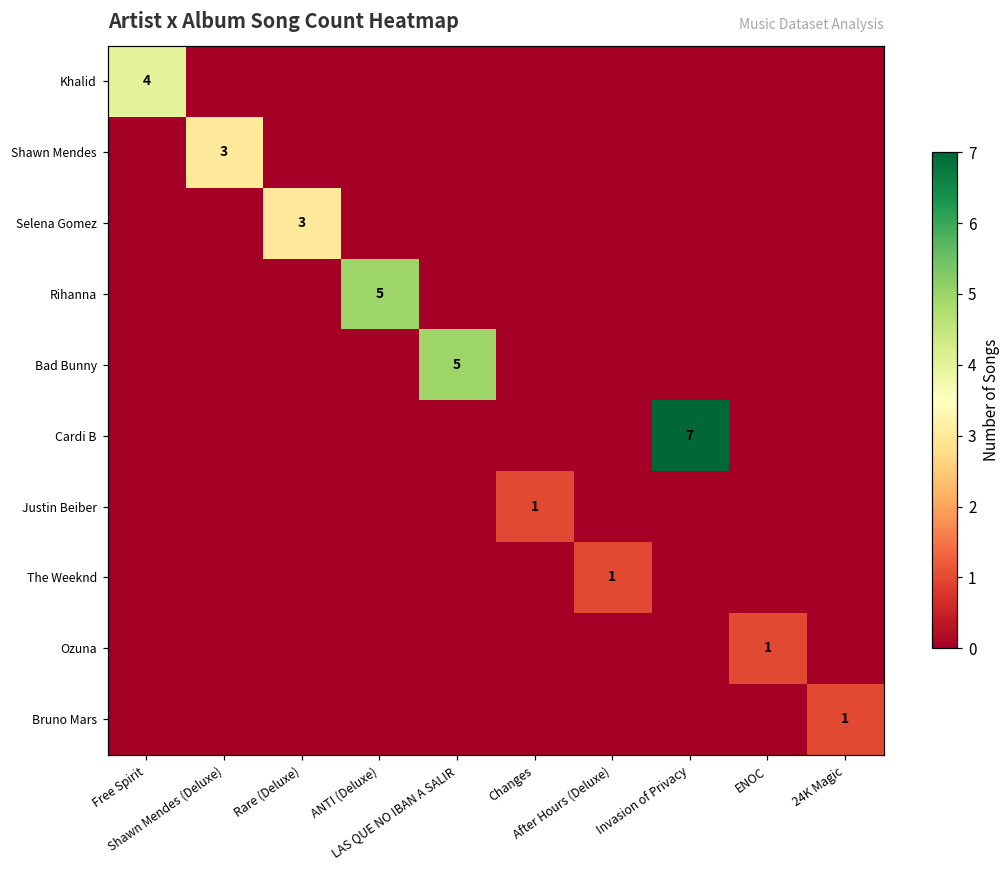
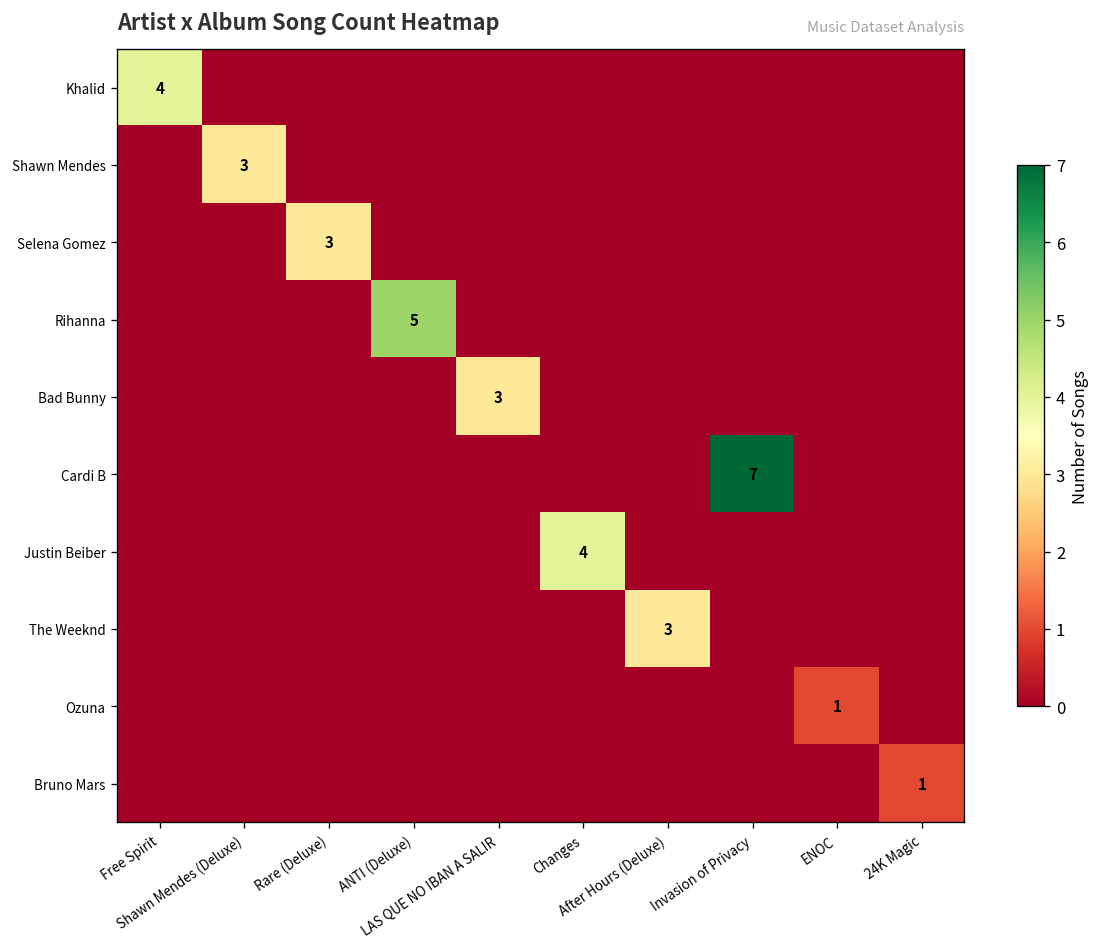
Bad Bunny, LAS QUE NO IBAN A SALIR: 5 -> 3
Justin Beiber, Changes: 1 -> 4
The Weeknd, After Hours (Deluxe): 1 -> 3
